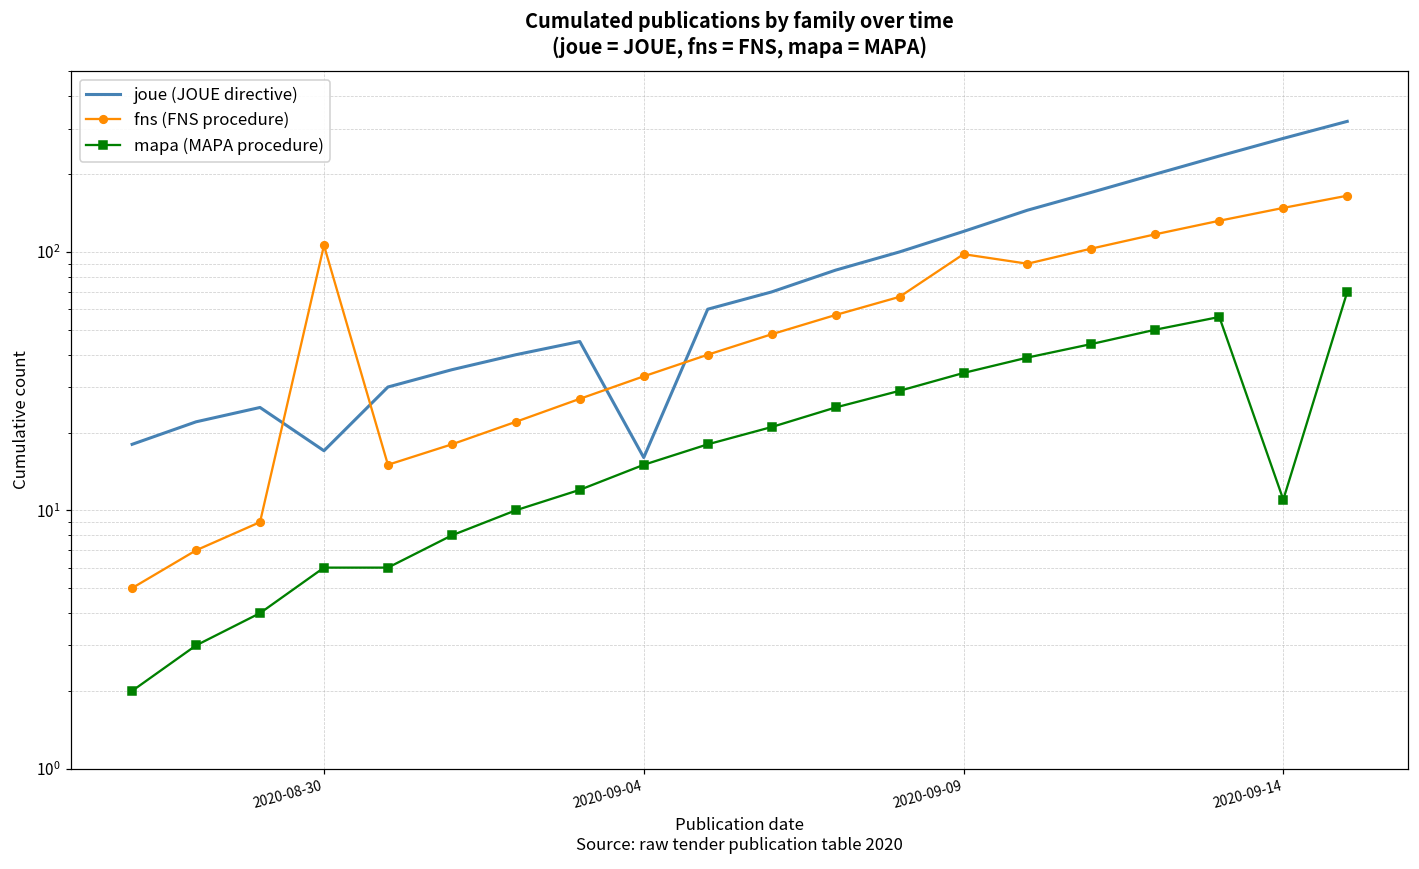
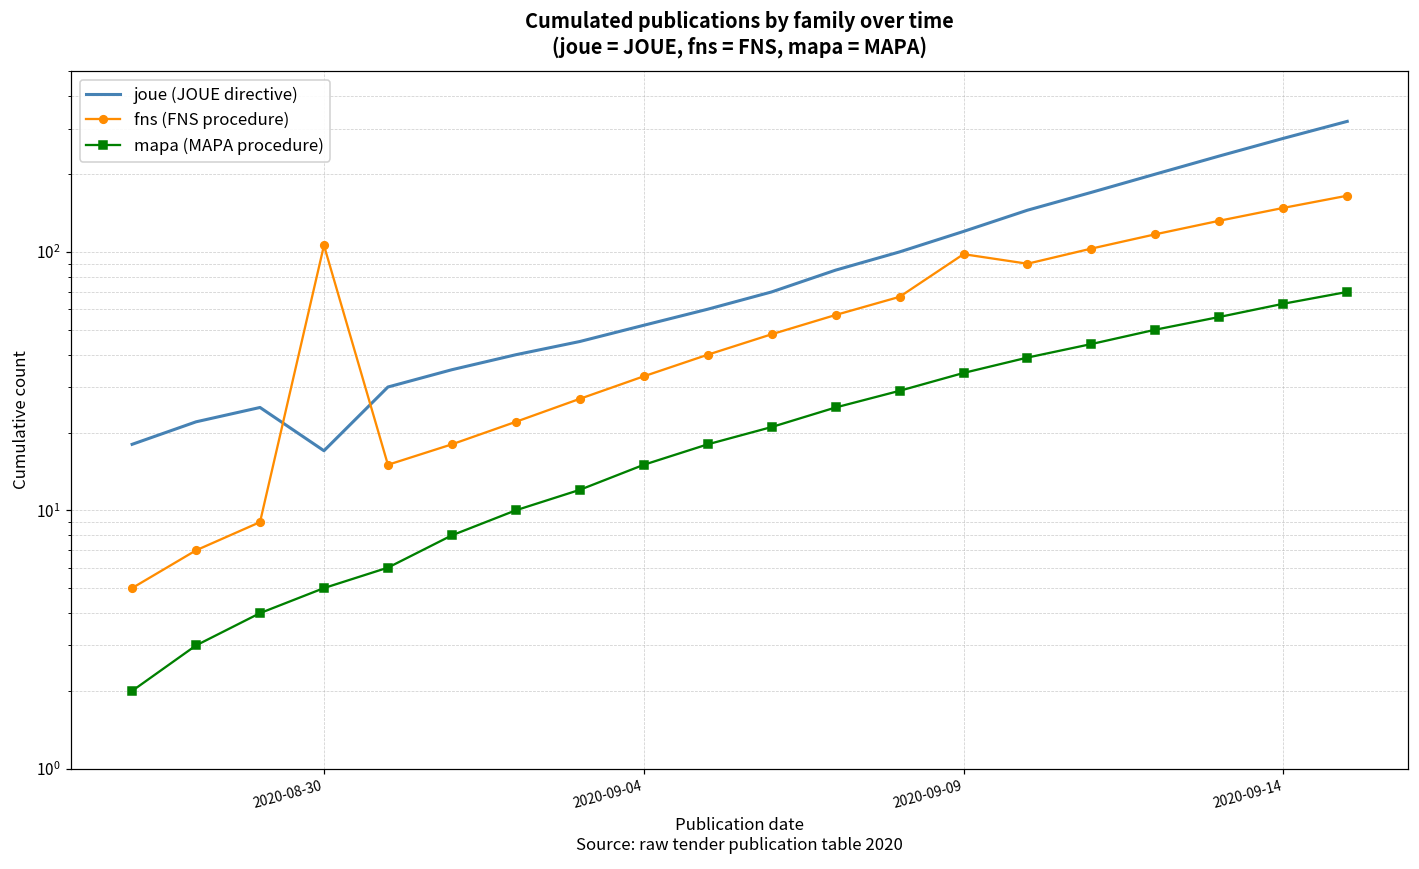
mapa (MAPA procedure), 2020-08-30: 6 -> 5
joue (JOUE directive), 2020-09-04: 16 -> 52
mapa (MAPA procedure), 2020-09-14: 11 -> 63
